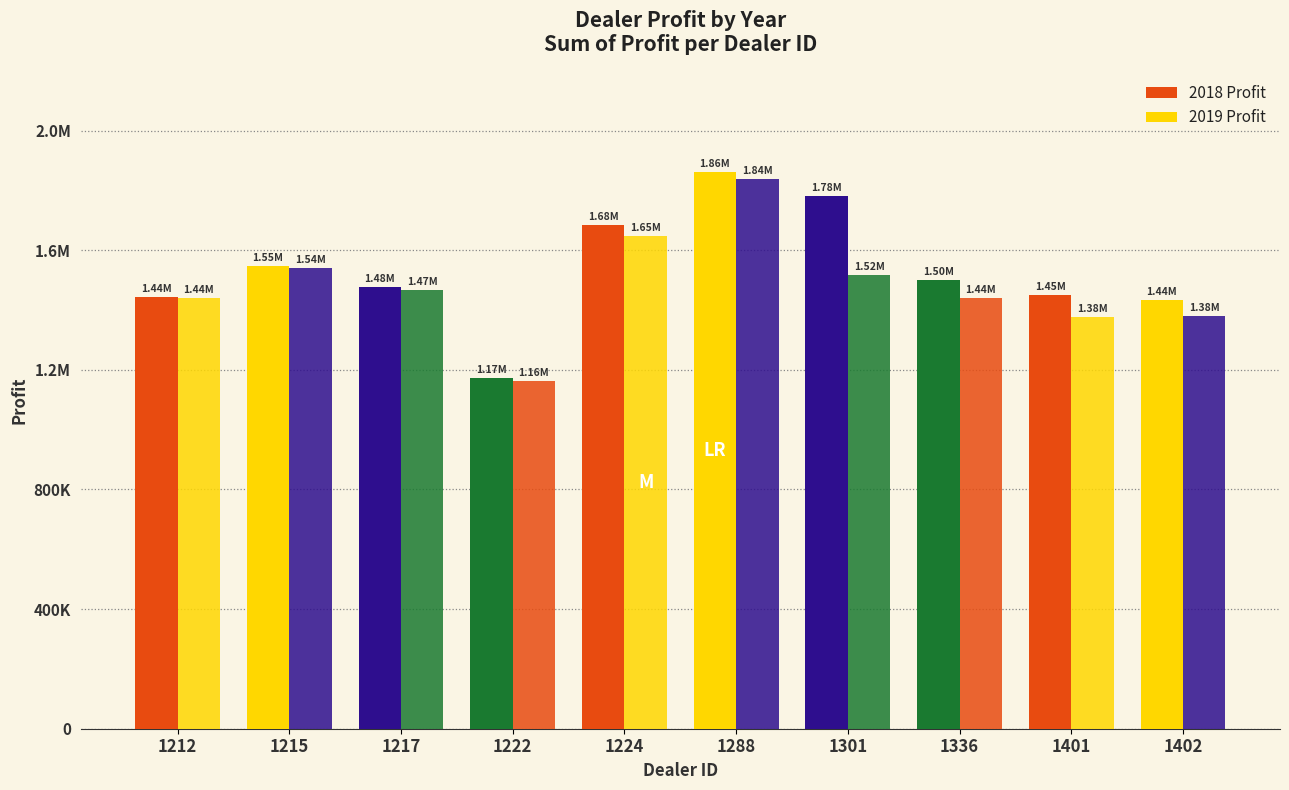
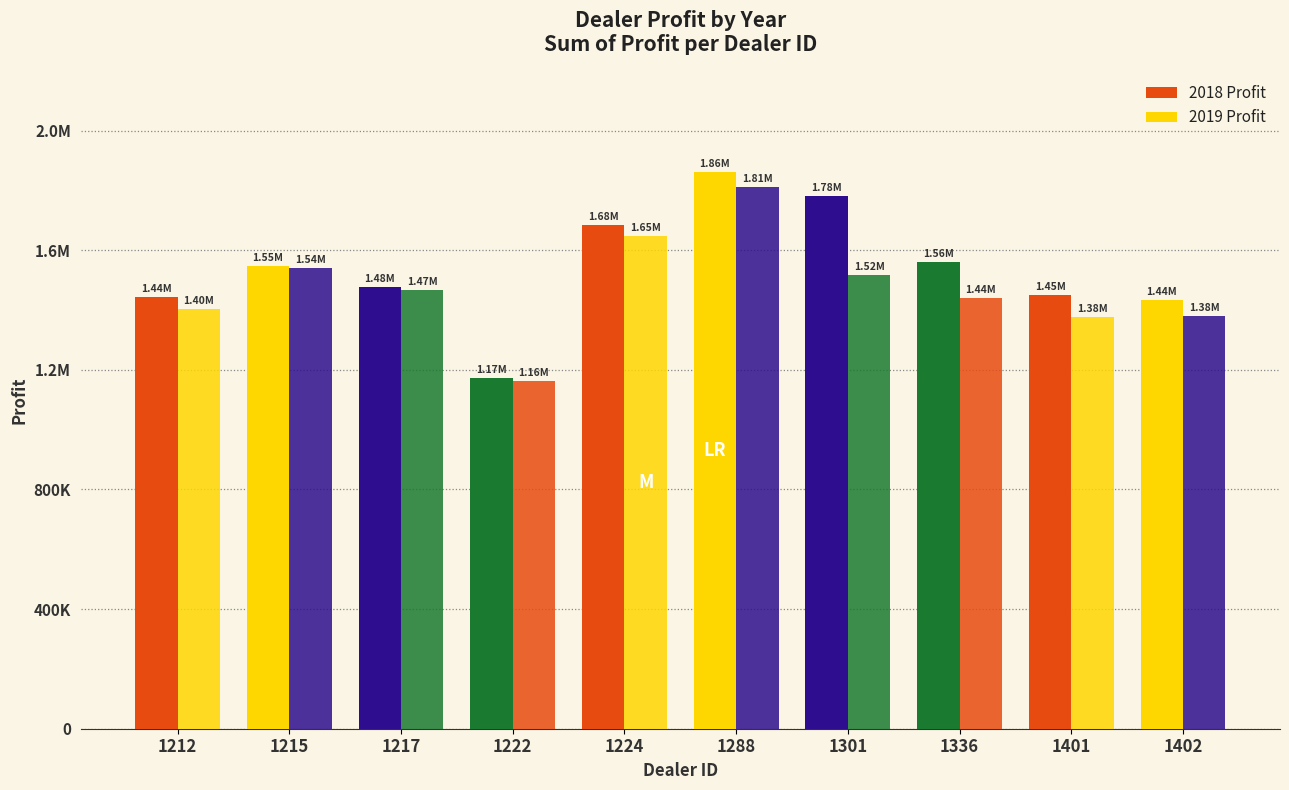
2019 Profit, 1212: 1.44M -> 1.40M
2019 Profit, 1288: 1.84M -> 1.81M
2018 Profit, 1336: 1.50M -> 1.56M
